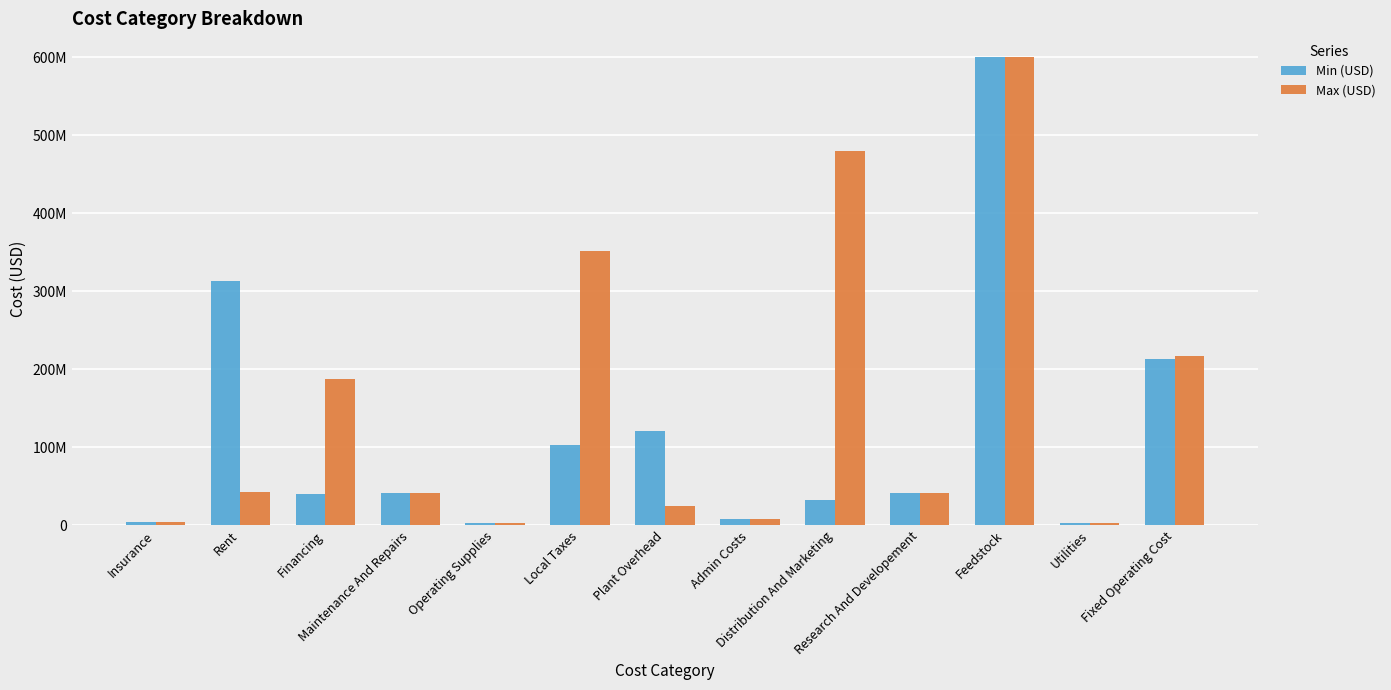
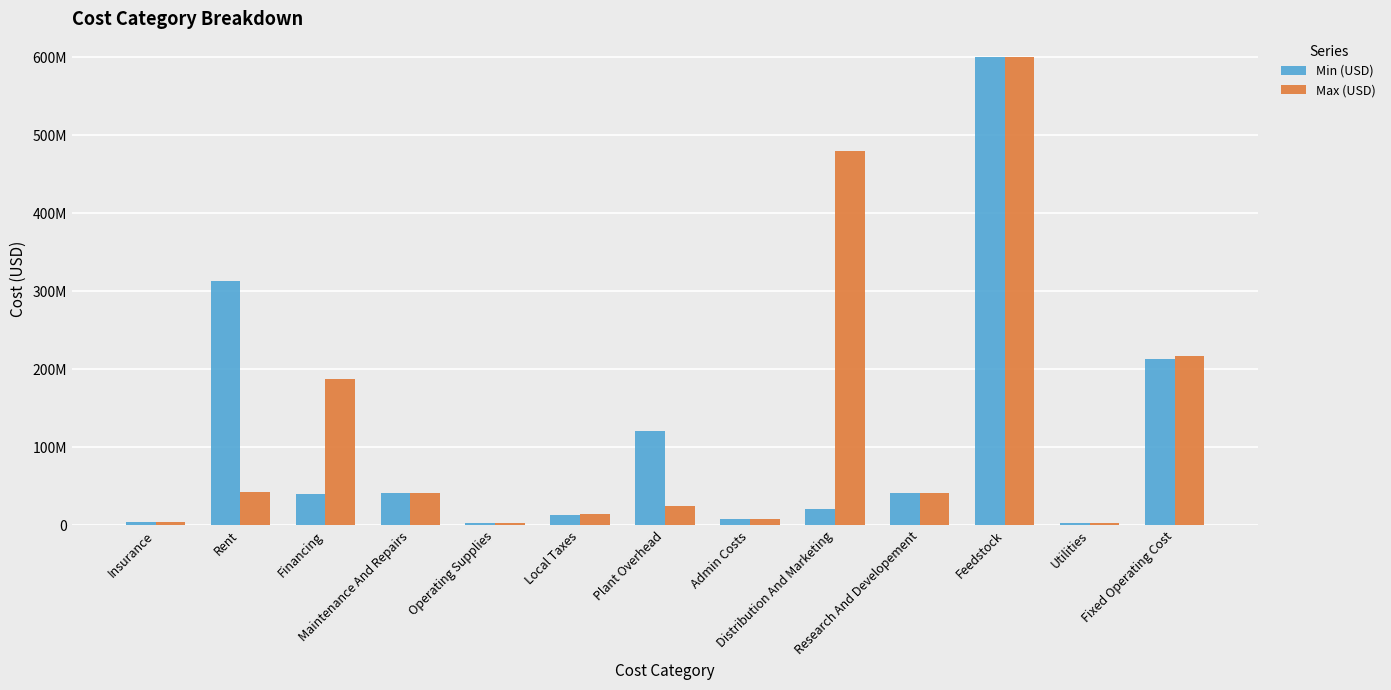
Min (USD), Local Taxes: 100000000 -> 10000000
Max (USD), Local Taxes: 350000000 -> 10000000
Min (USD), Distribution And Marketing: 30000000 -> 20000000
